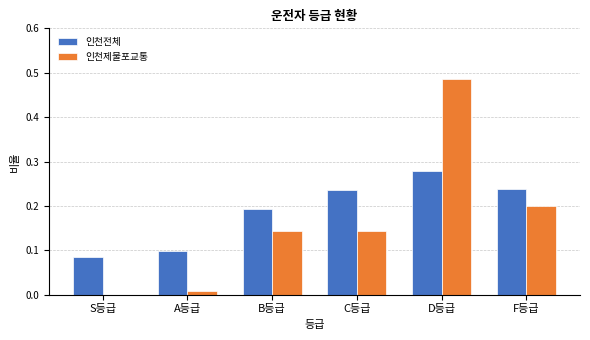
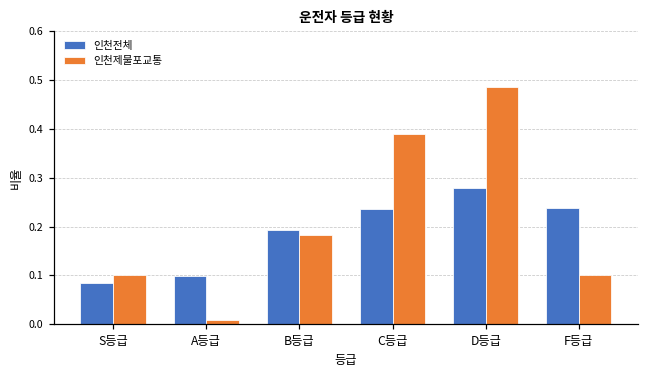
인천제물포교통, S등급: 0.0 -> 0.1
인천제물포교통, B등급: 0.14 -> 0.18
인천제물포교통, C등급: 0.14 -> 0.39
인천제물포교통, F등급: 0.2 -> 0.1
